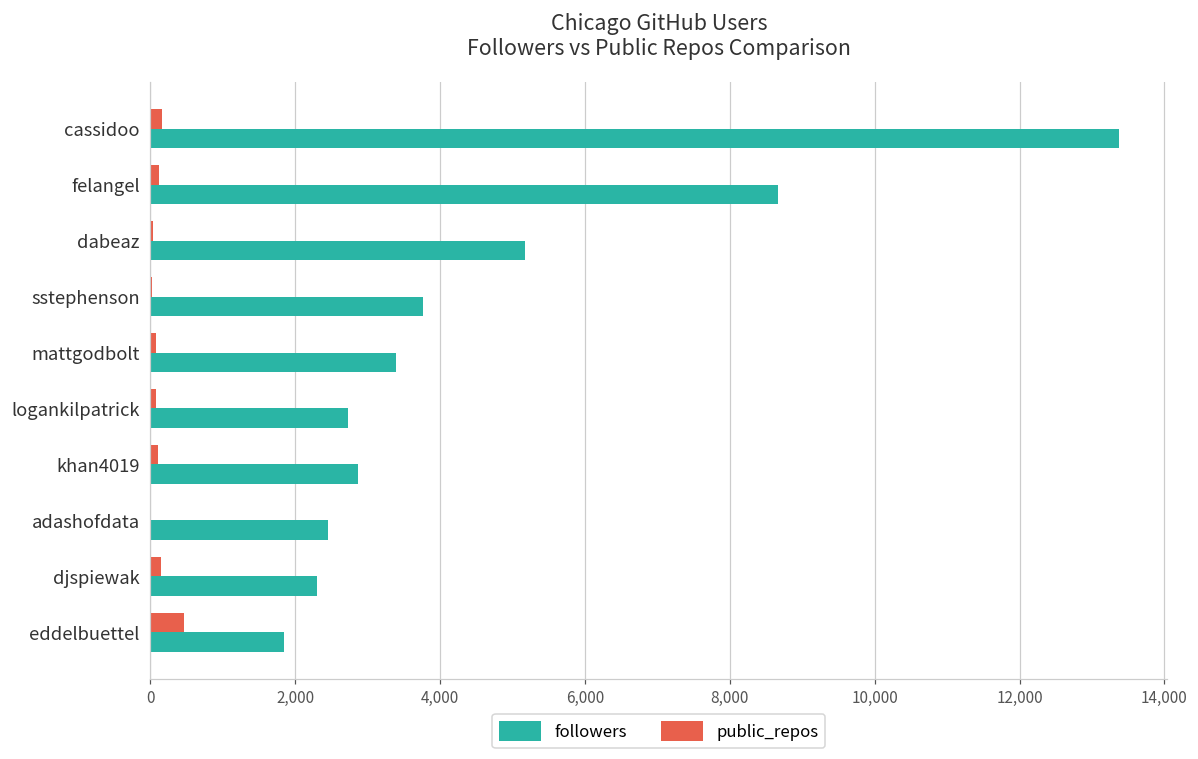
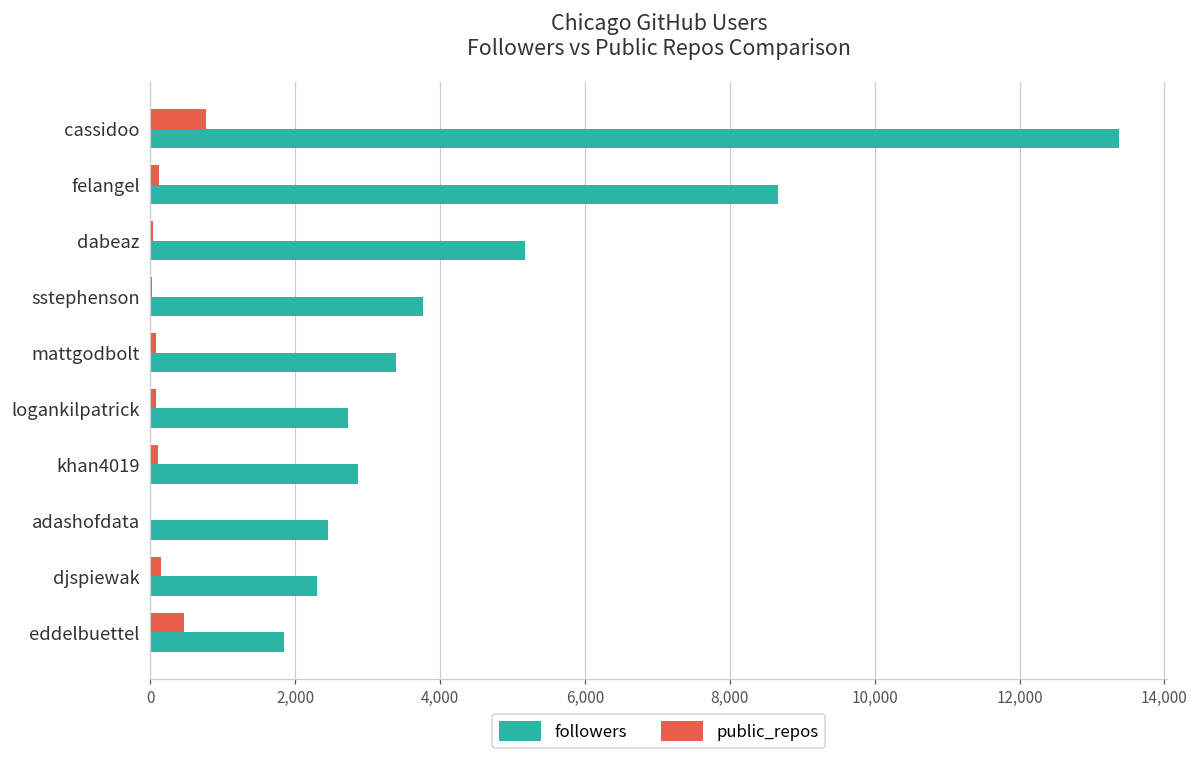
public_repos, cassidoo: 200 -> 800
